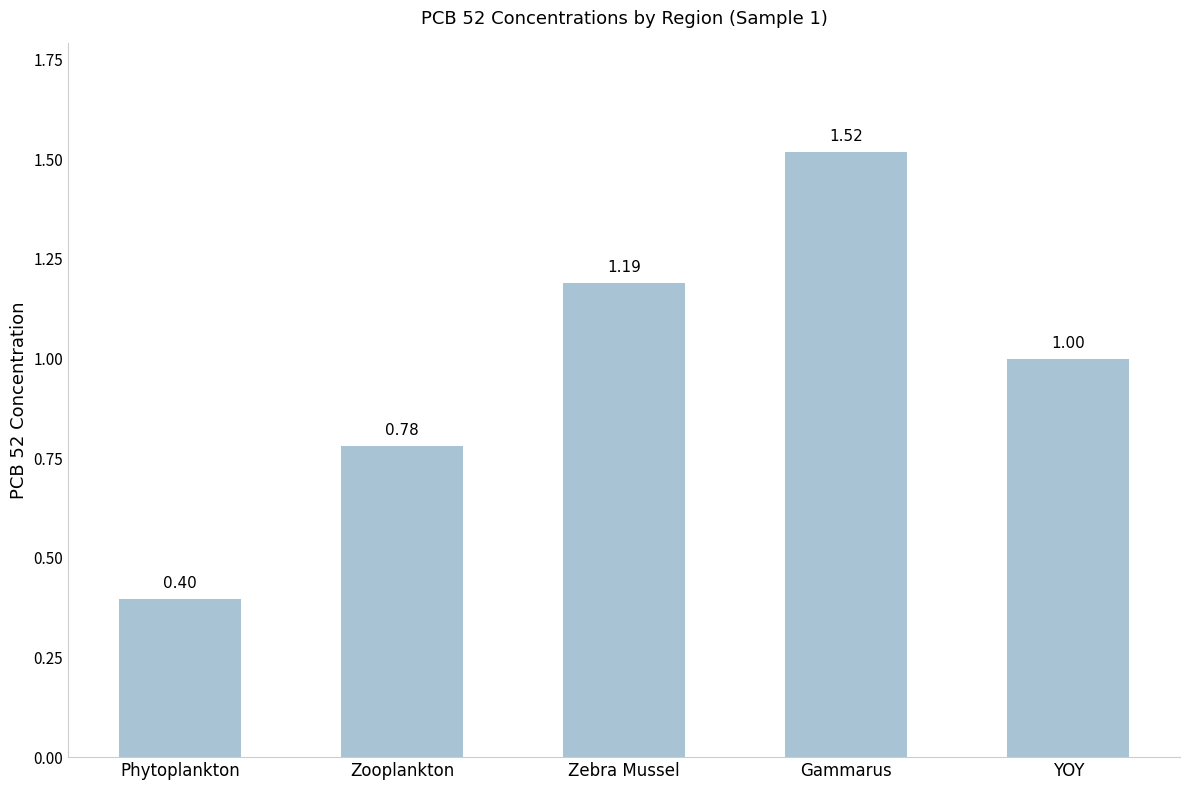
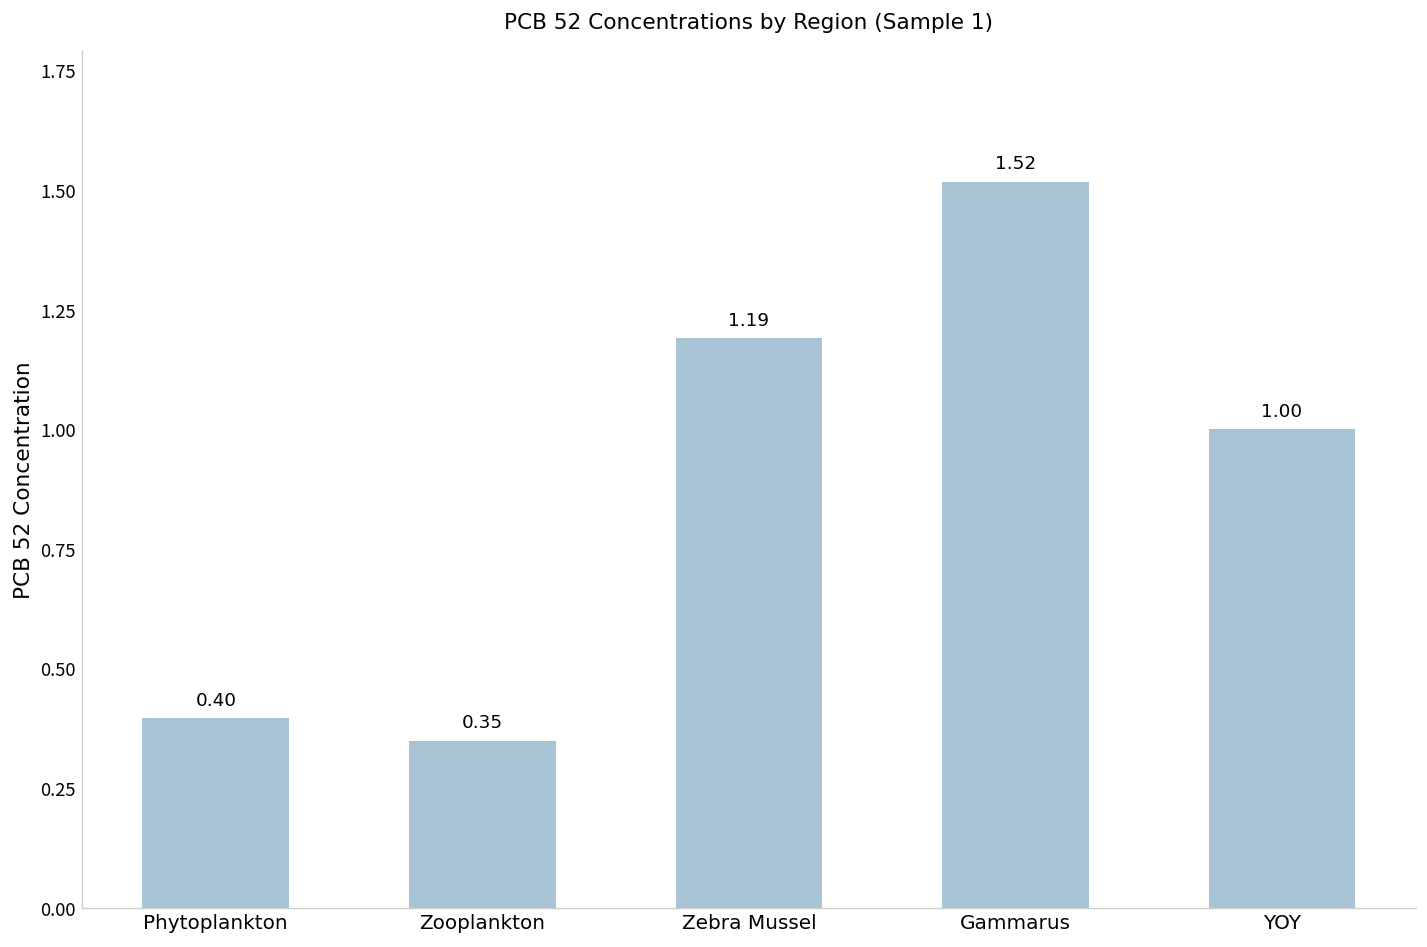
Zooplankton: 0.78 -> 0.35
